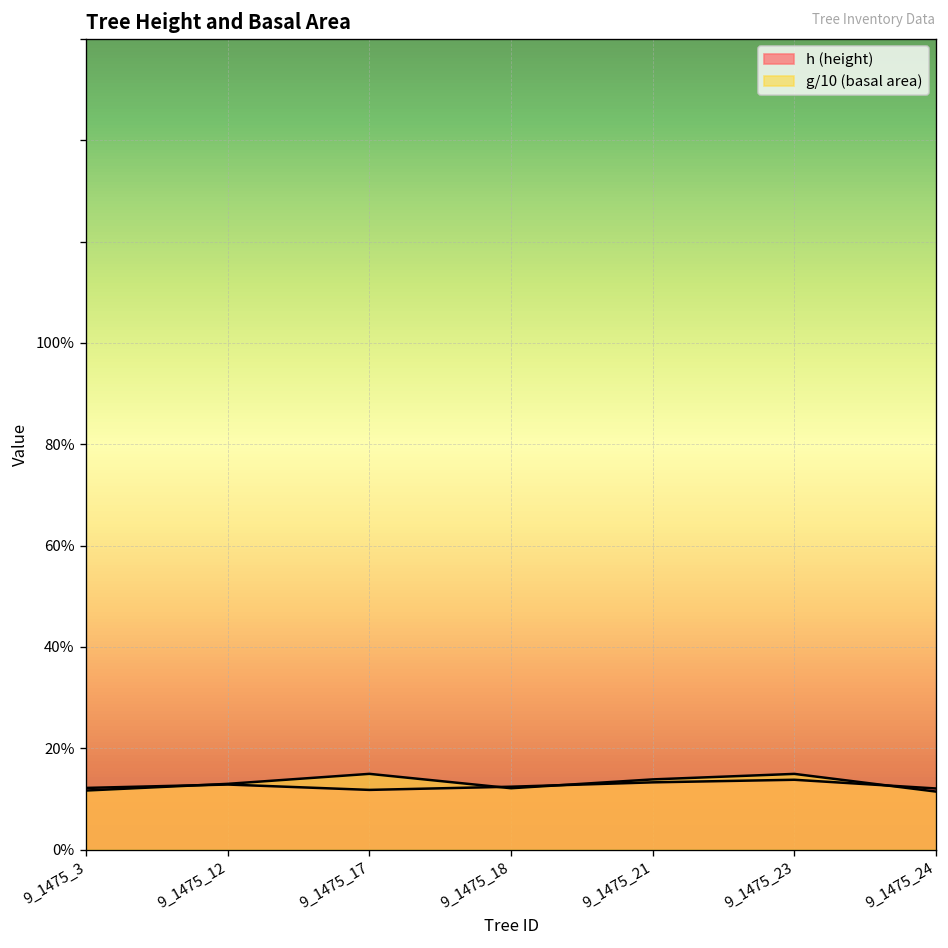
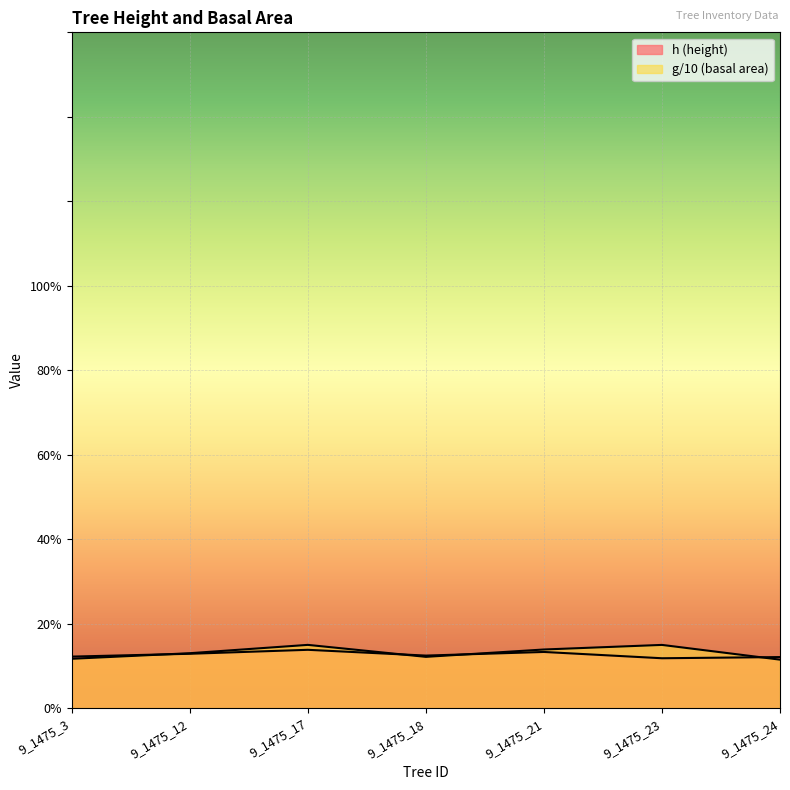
h (height), 9_1475_17: 12% -> 14%
h (height), 9_1475_23: 14% -> 12%
